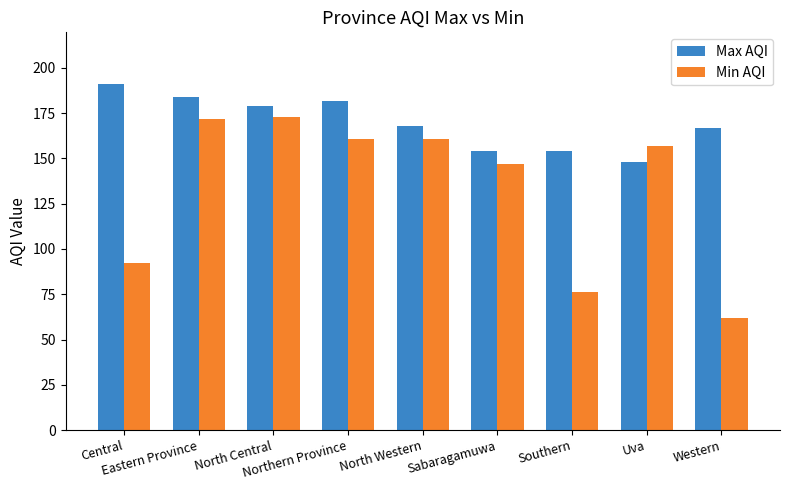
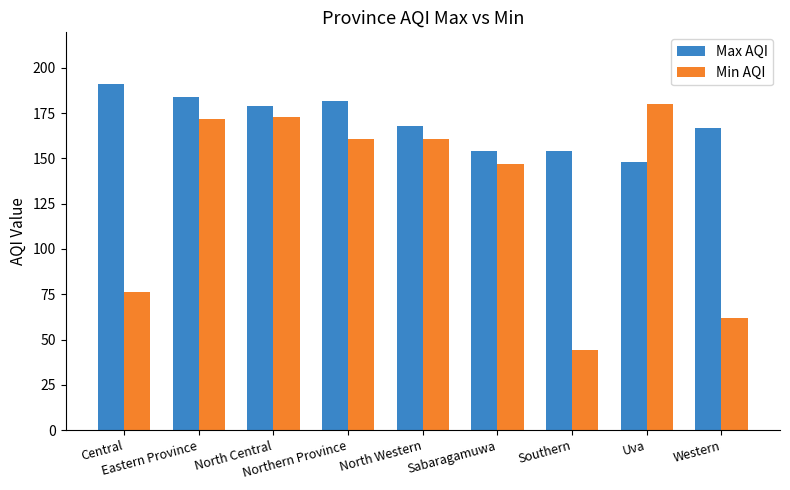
Min AQI, Central: 92 -> 76
Min AQI, Southern: 76 -> 44
Min AQI, Uva: 157 -> 180
